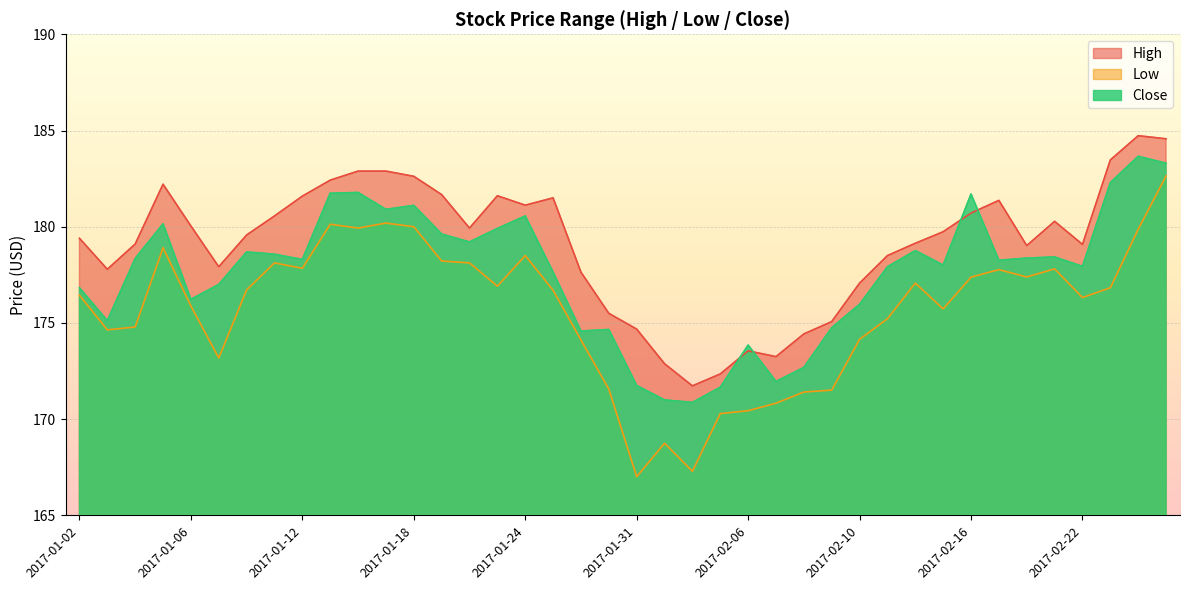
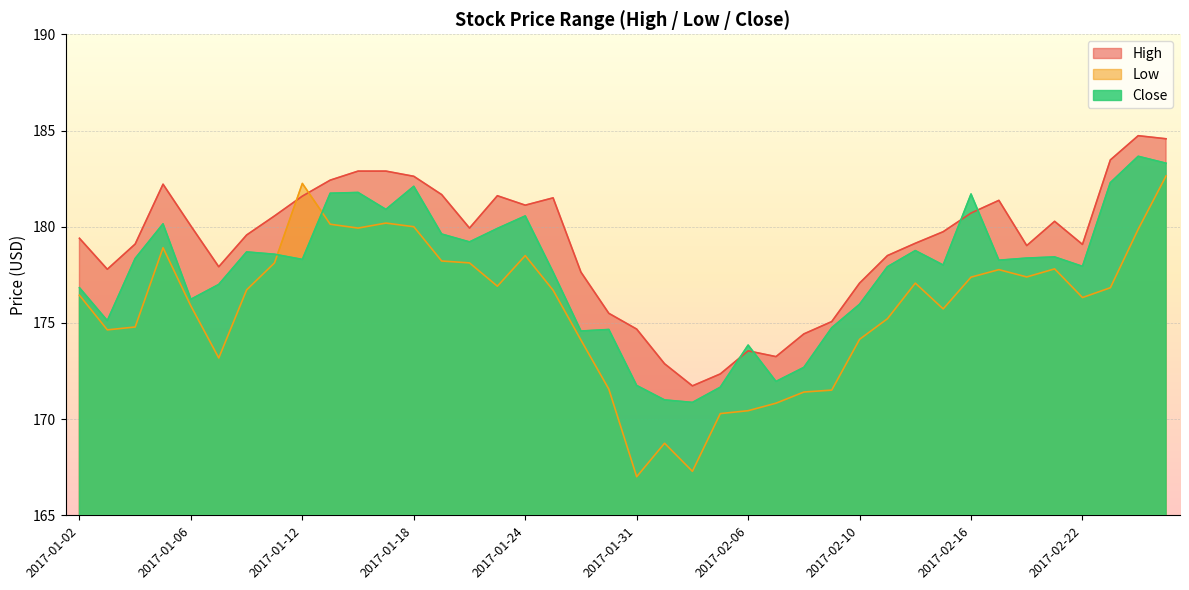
Low, 2017-01-12: 177.8 -> 182.3
Close, 2017-01-18: 181.1 -> 182.1
